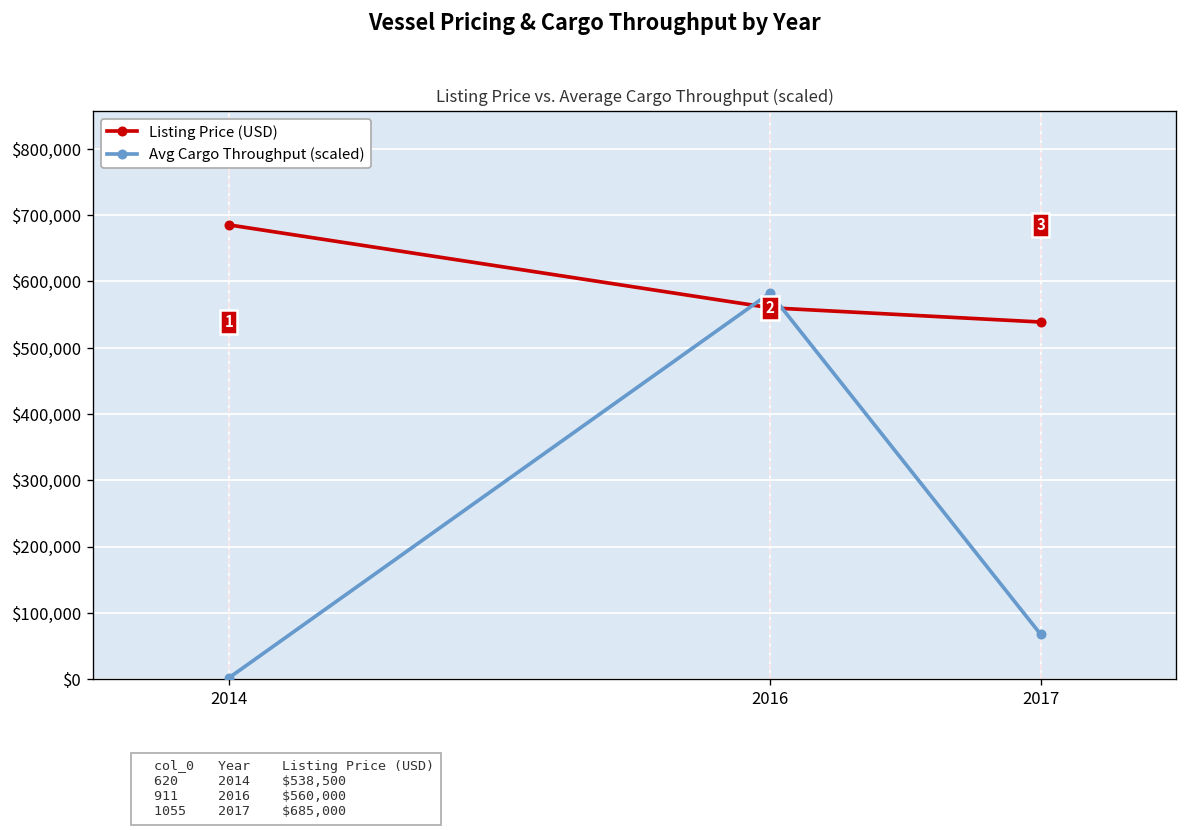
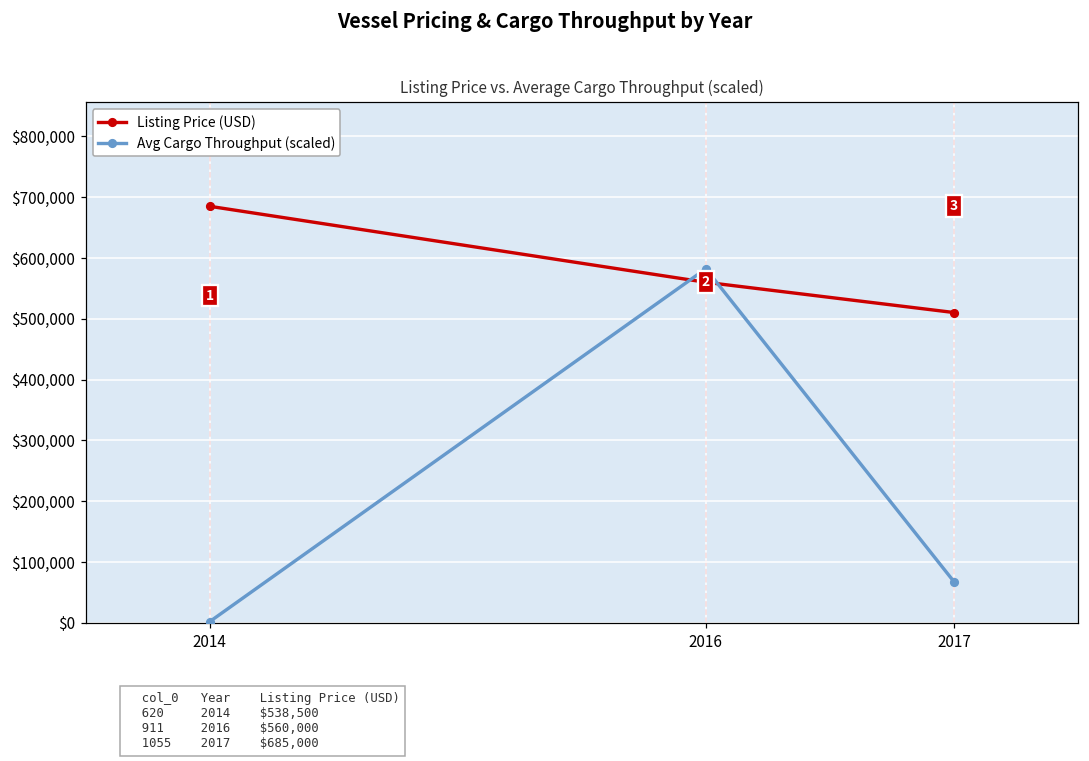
Listing Price (USD), 2017: $540,000 -> $510,000
